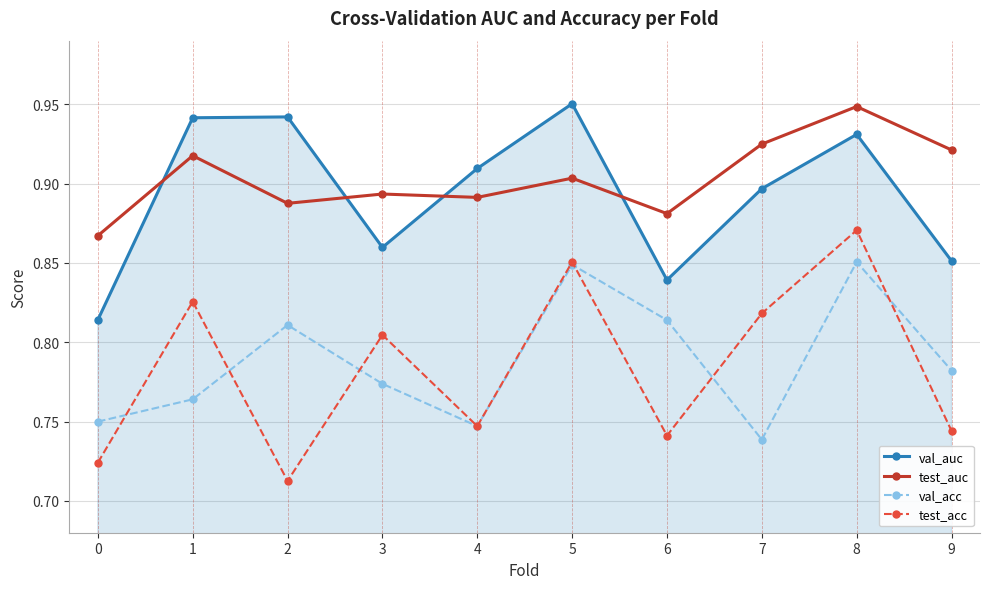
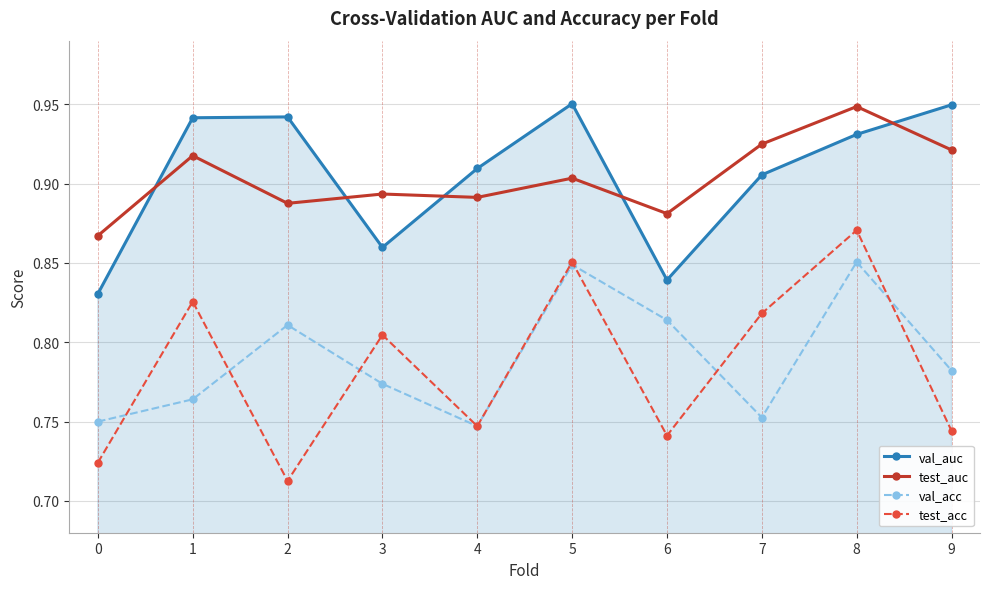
val_auc, 0: 0.814 -> 0.831
val_auc, 7: 0.897 -> 0.905
val_acc, 7: 0.739 -> 0.753
val_auc, 9: 0.851 -> 0.950
